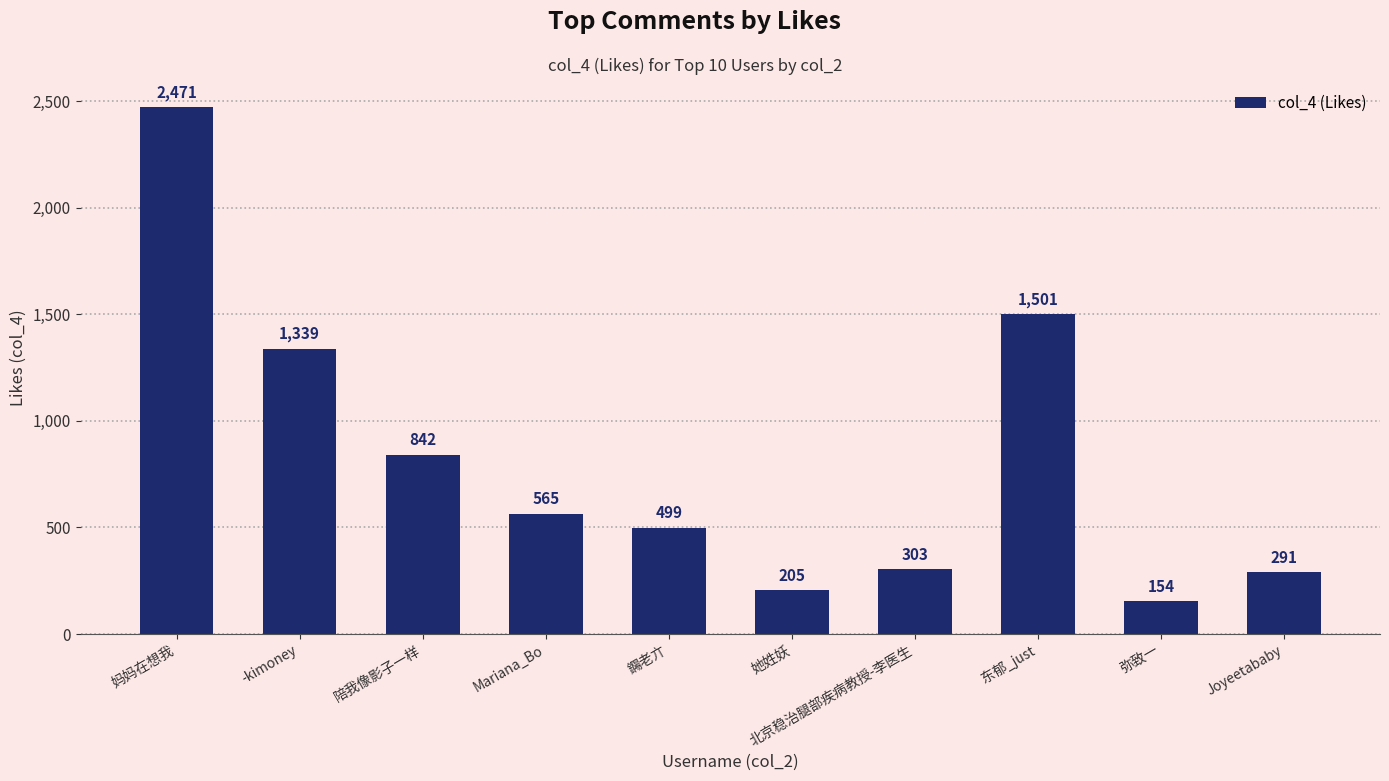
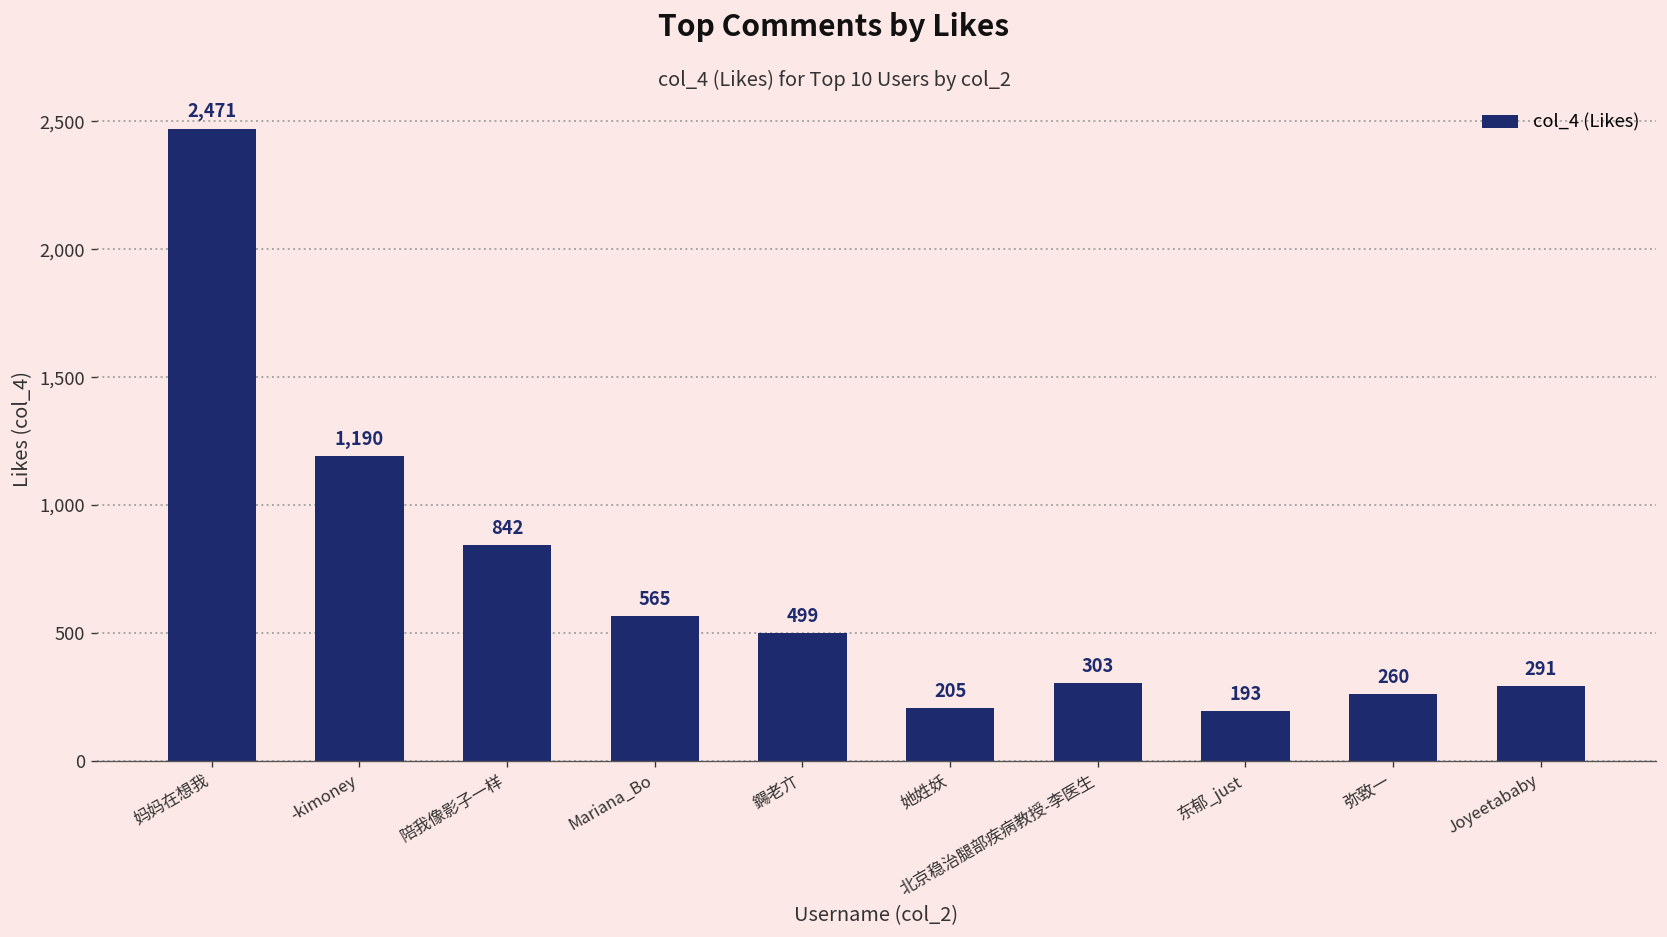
-kimoney: 1,339 -> 1,190
东郁_just: 1,501 -> 193
弥致一: 154 -> 260
